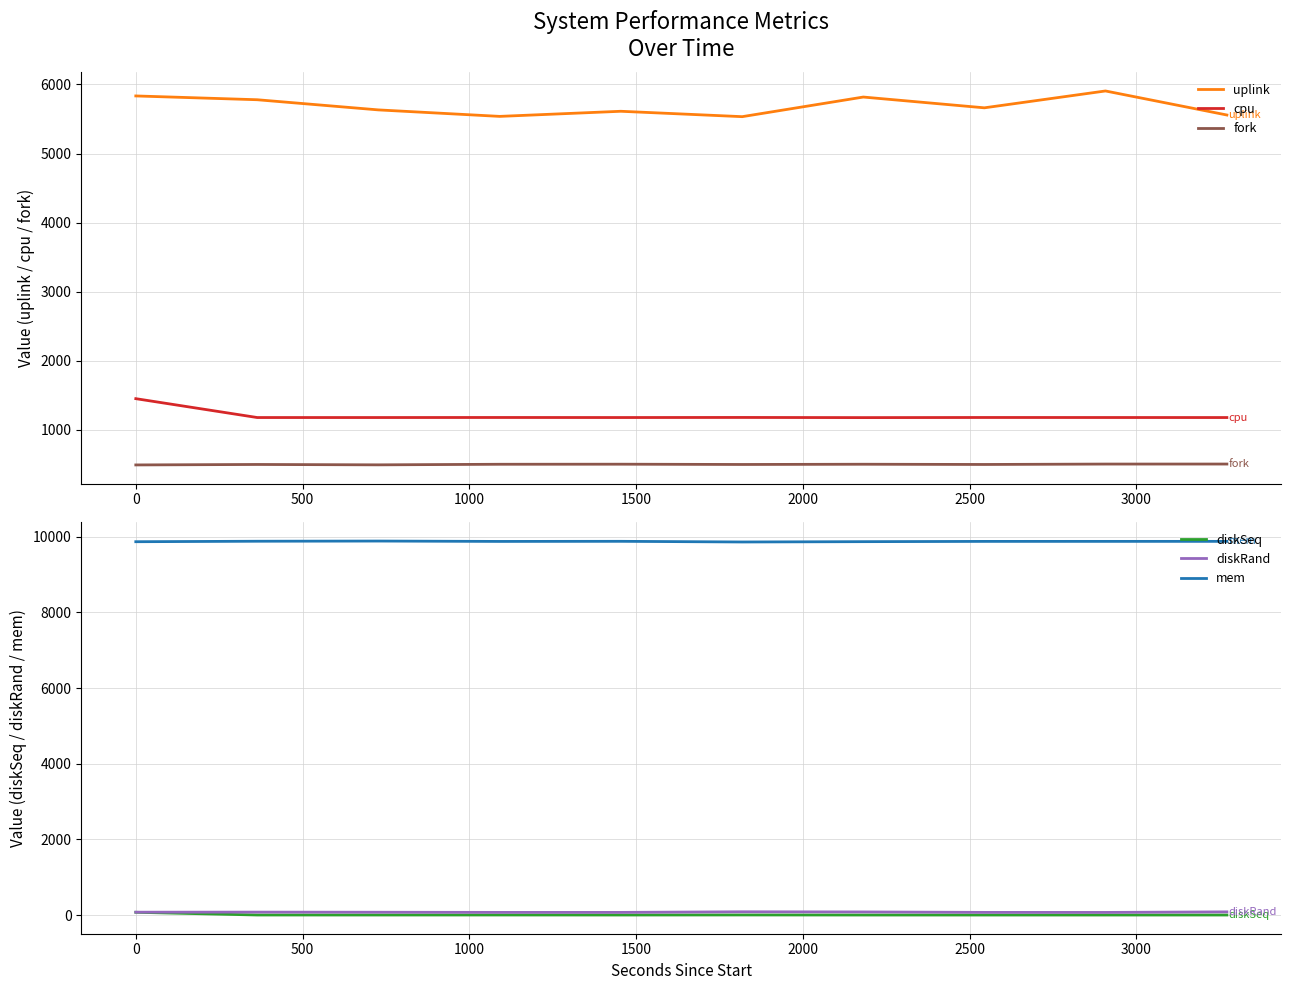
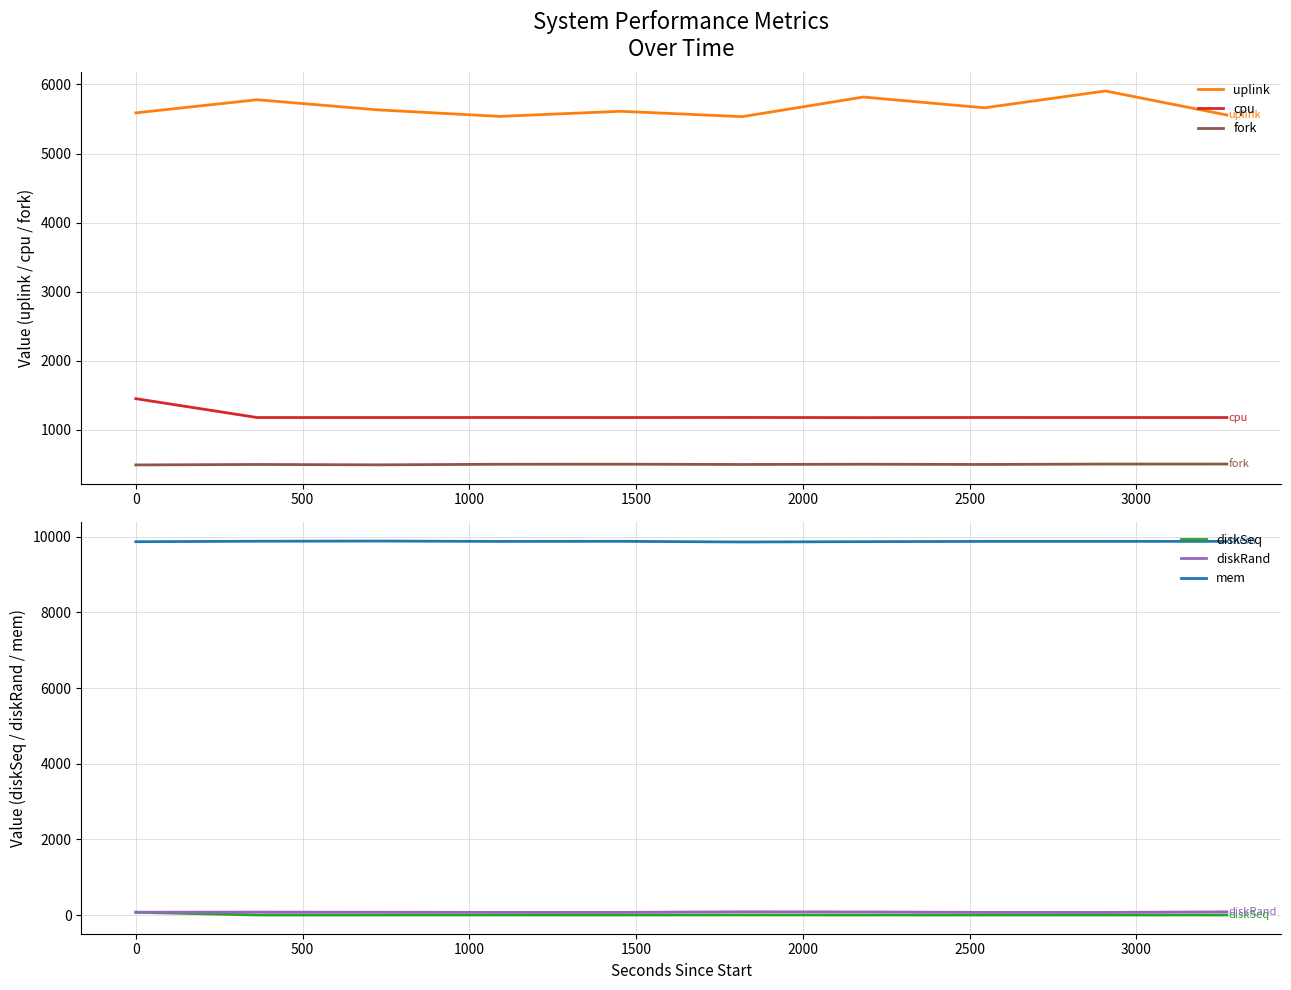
System Performance Metrics Over Time, uplink, 0: 5800 -> 5600
